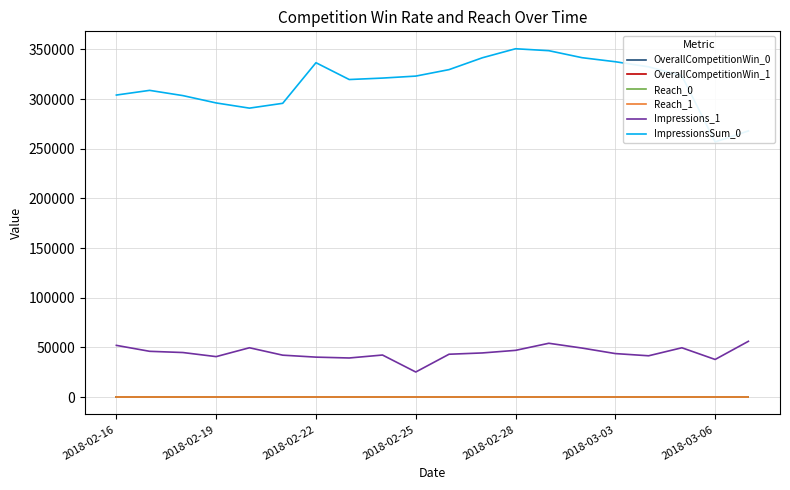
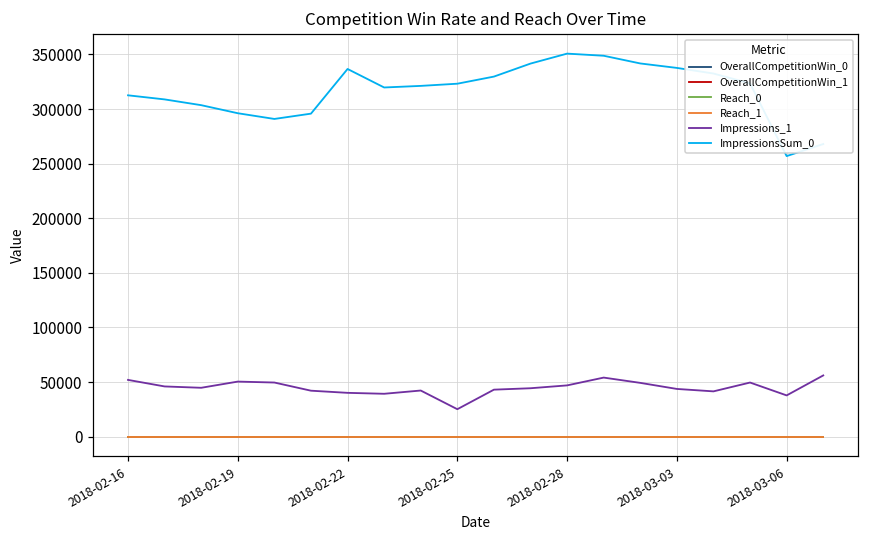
ImpressionsSum_0, 2018-02-16: 300000 -> 310000
Impressions_1, 2018-02-19: 40000 -> 50000
